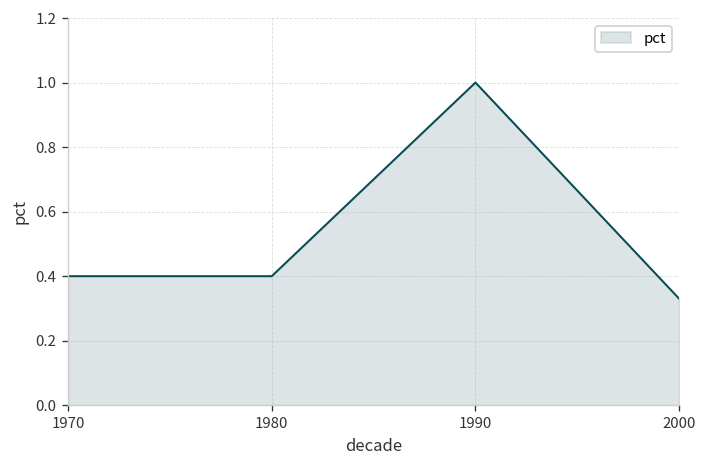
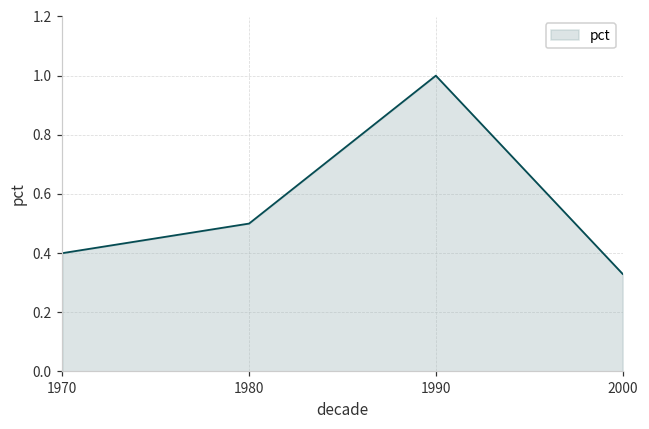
1980: 0.4 -> 0.5
